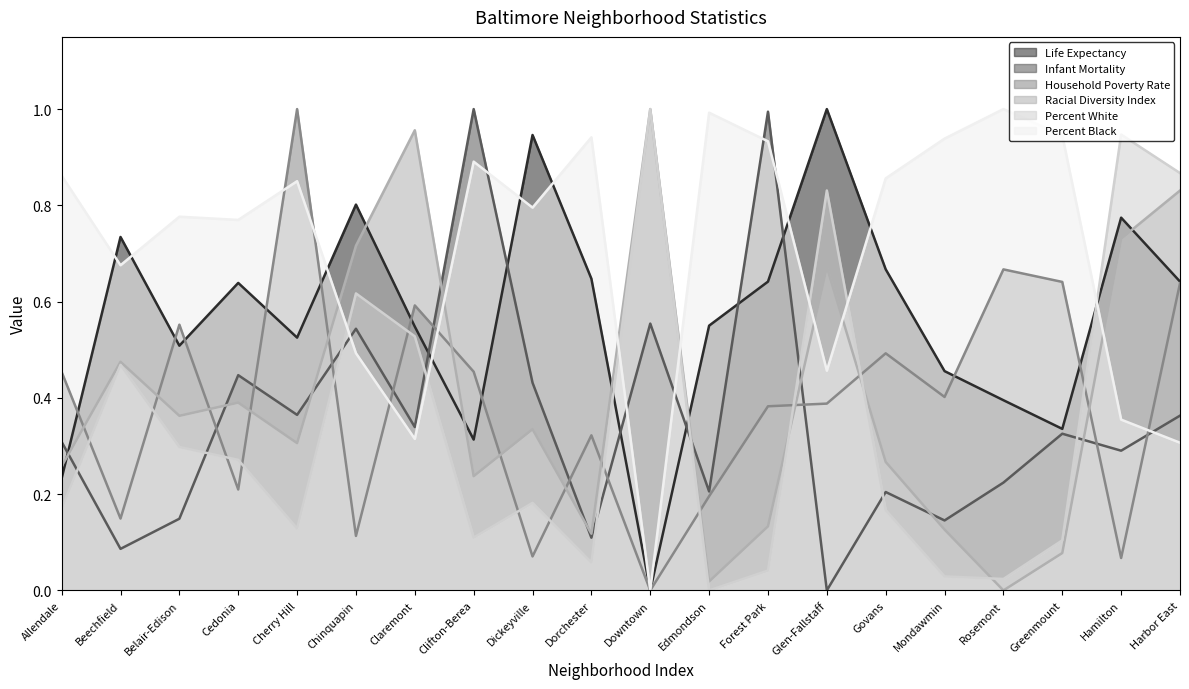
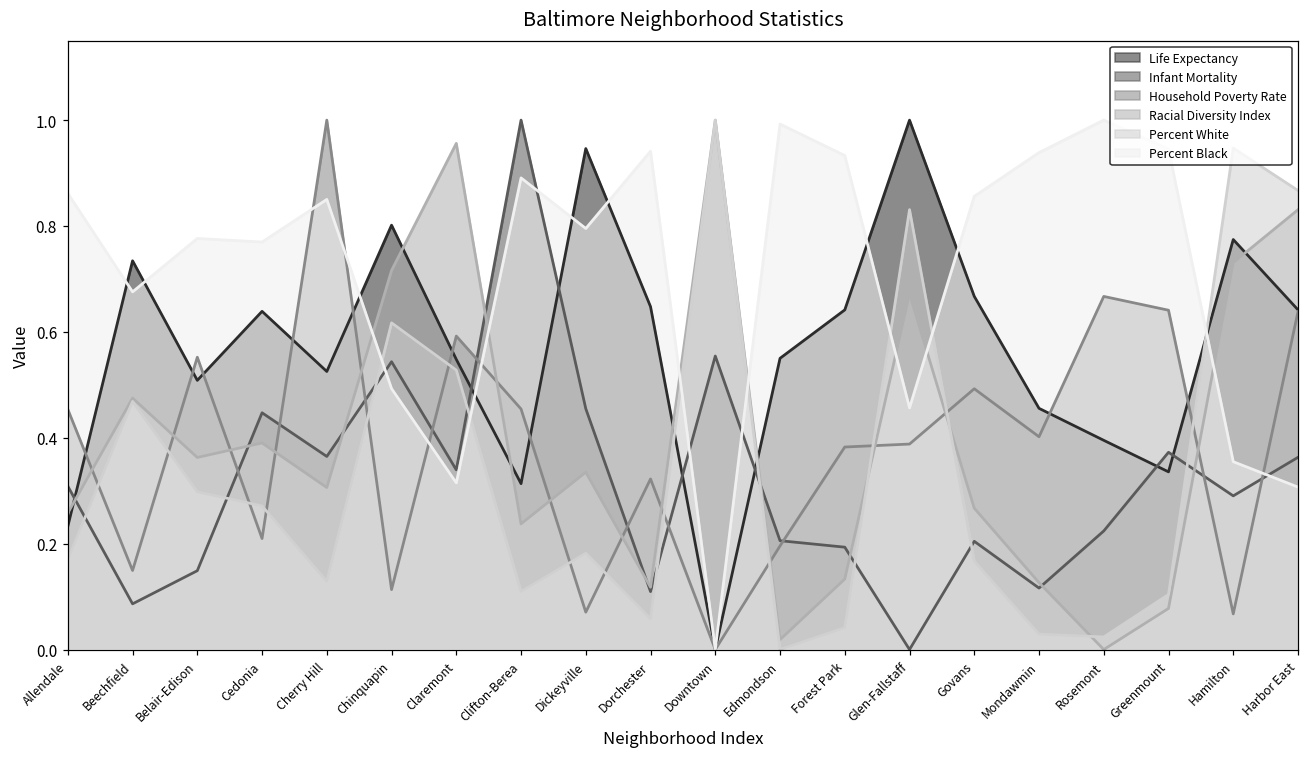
Infant Mortality, Dickeyville: 0.43 -> 0.45
Infant Mortality, Forest Park: 0.99 -> 0.19
Infant Mortality, Mondawmin: 0.15 -> 0.12
Infant Mortality, Greenmount: 0.33 -> 0.37
